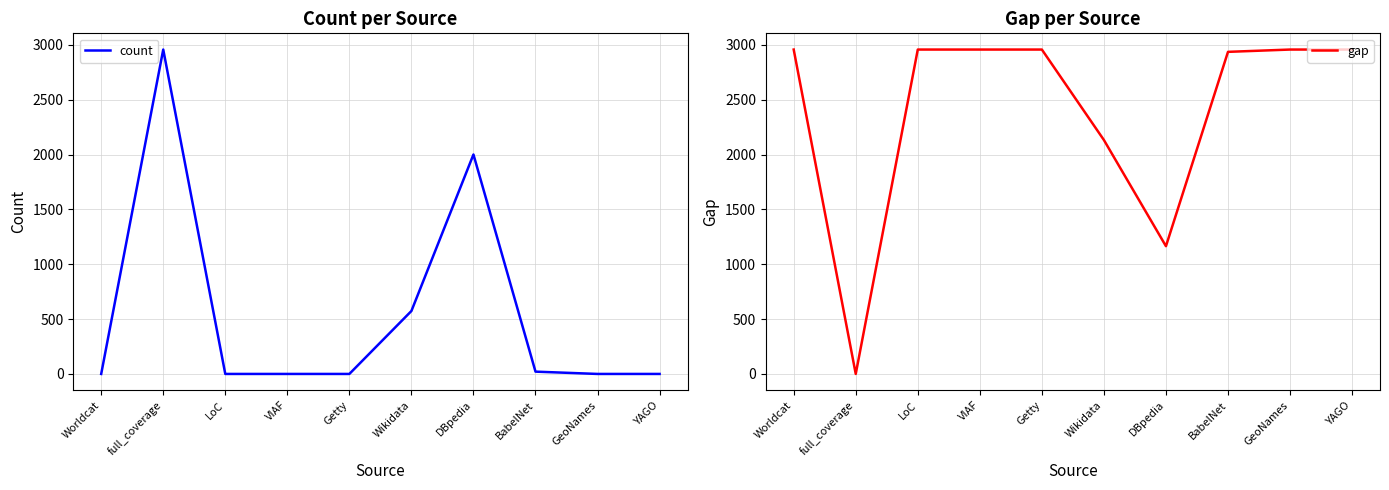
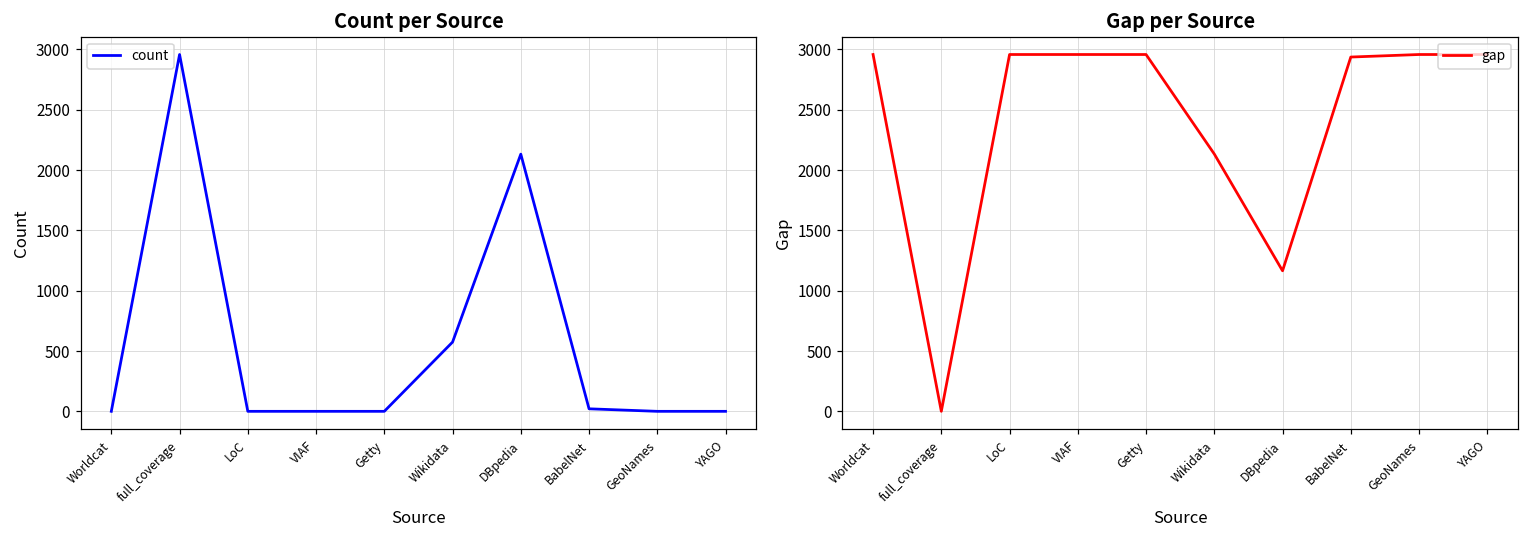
Count per Source, DBpedia: 2000 -> 2130
